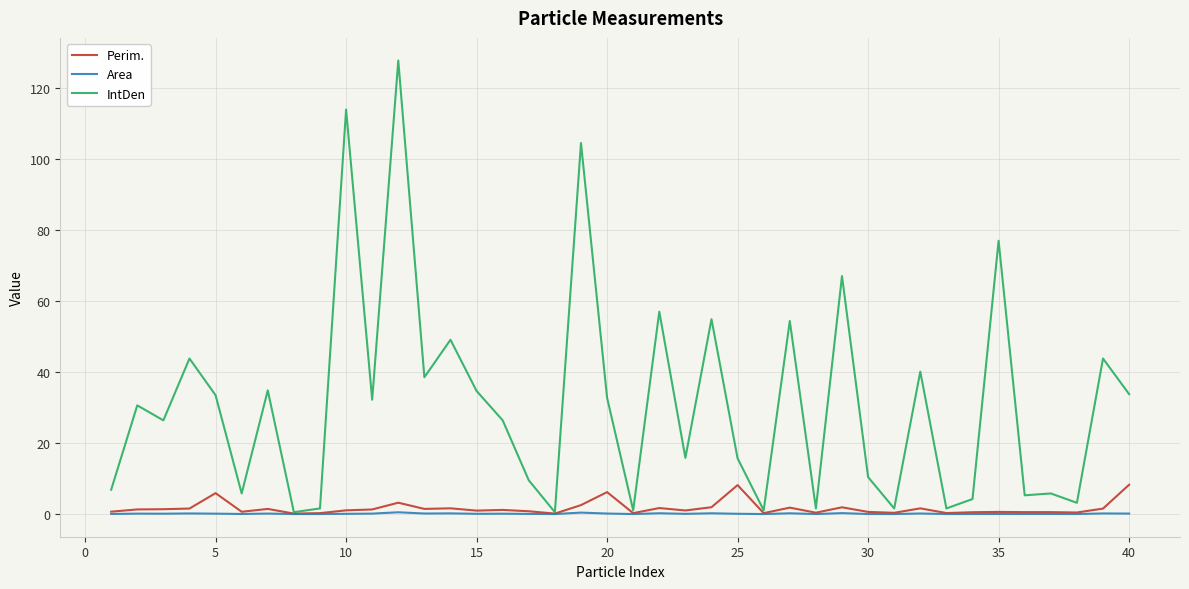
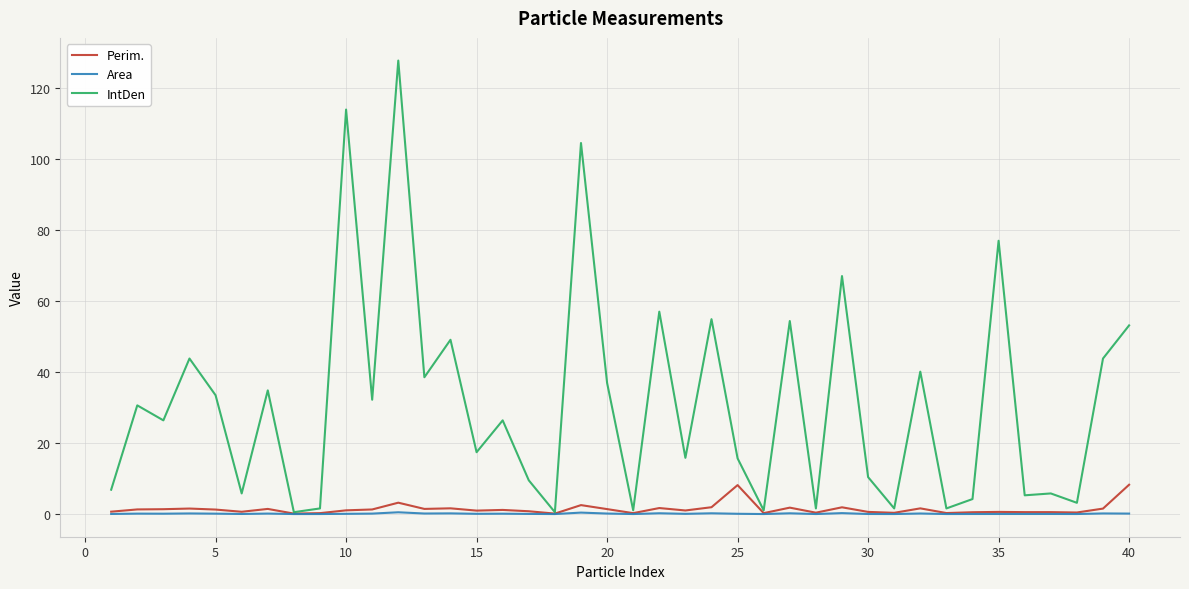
Perim., 5: 6 -> 1
IntDen, 15: 35 -> 17
Perim., 20: 6 -> 1
IntDen, 20: 33 -> 37
IntDen, 40: 34 -> 53
